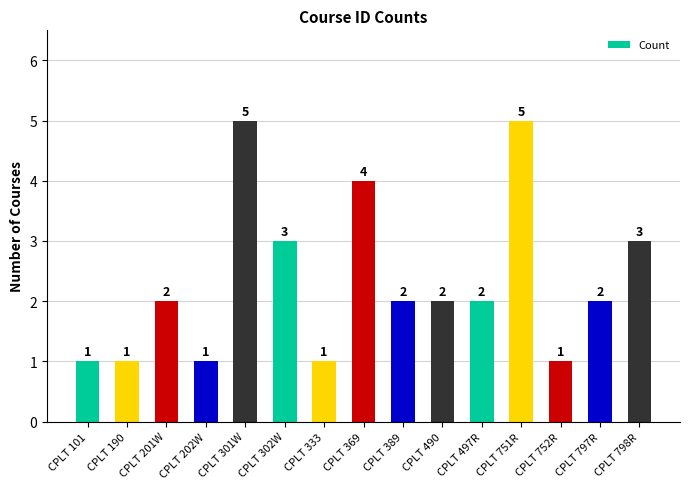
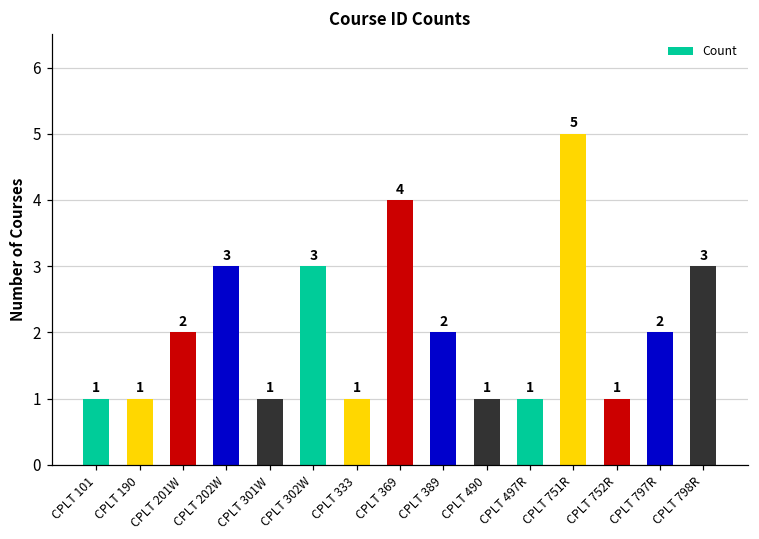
CPLT 202W: 1 -> 3
CPLT 301W: 5 -> 1
CPLT 490: 2 -> 1
CPLT 497R: 2 -> 1
